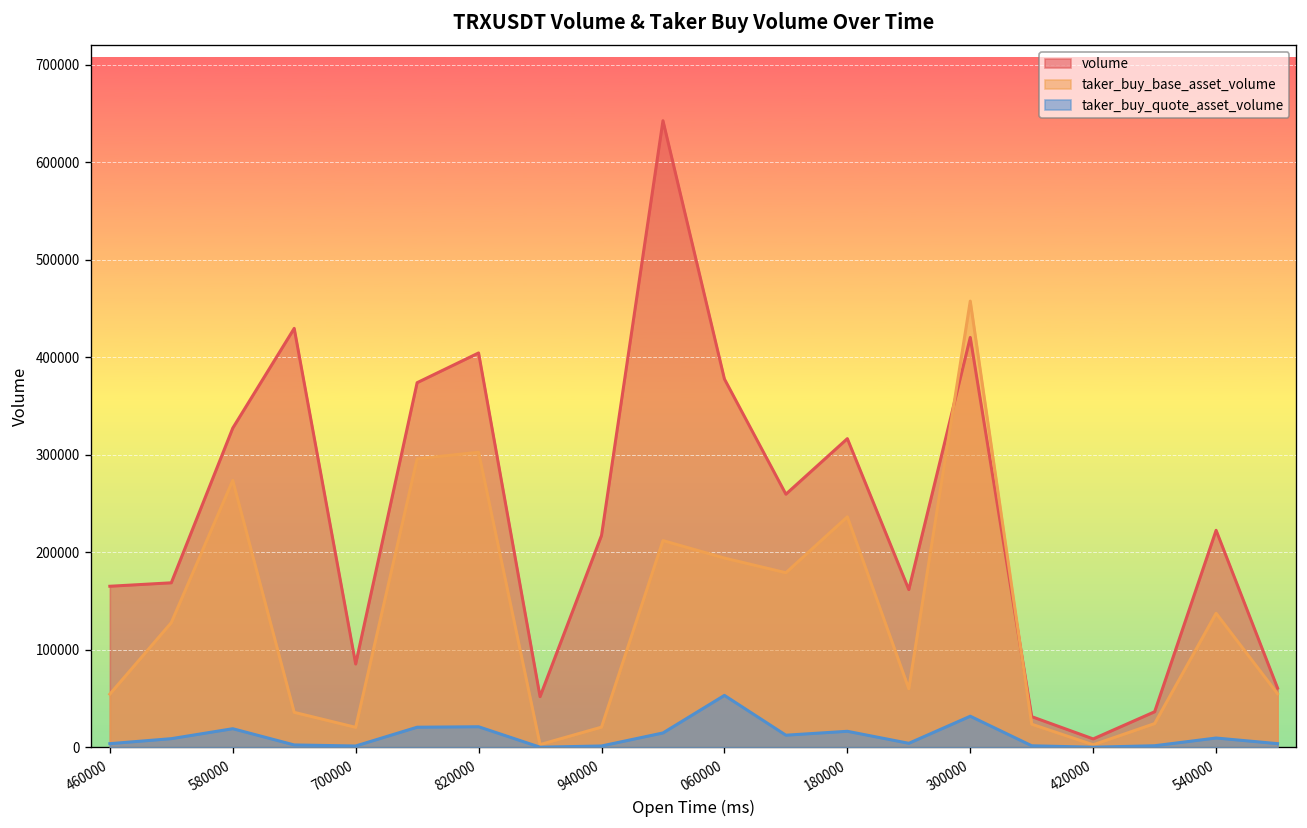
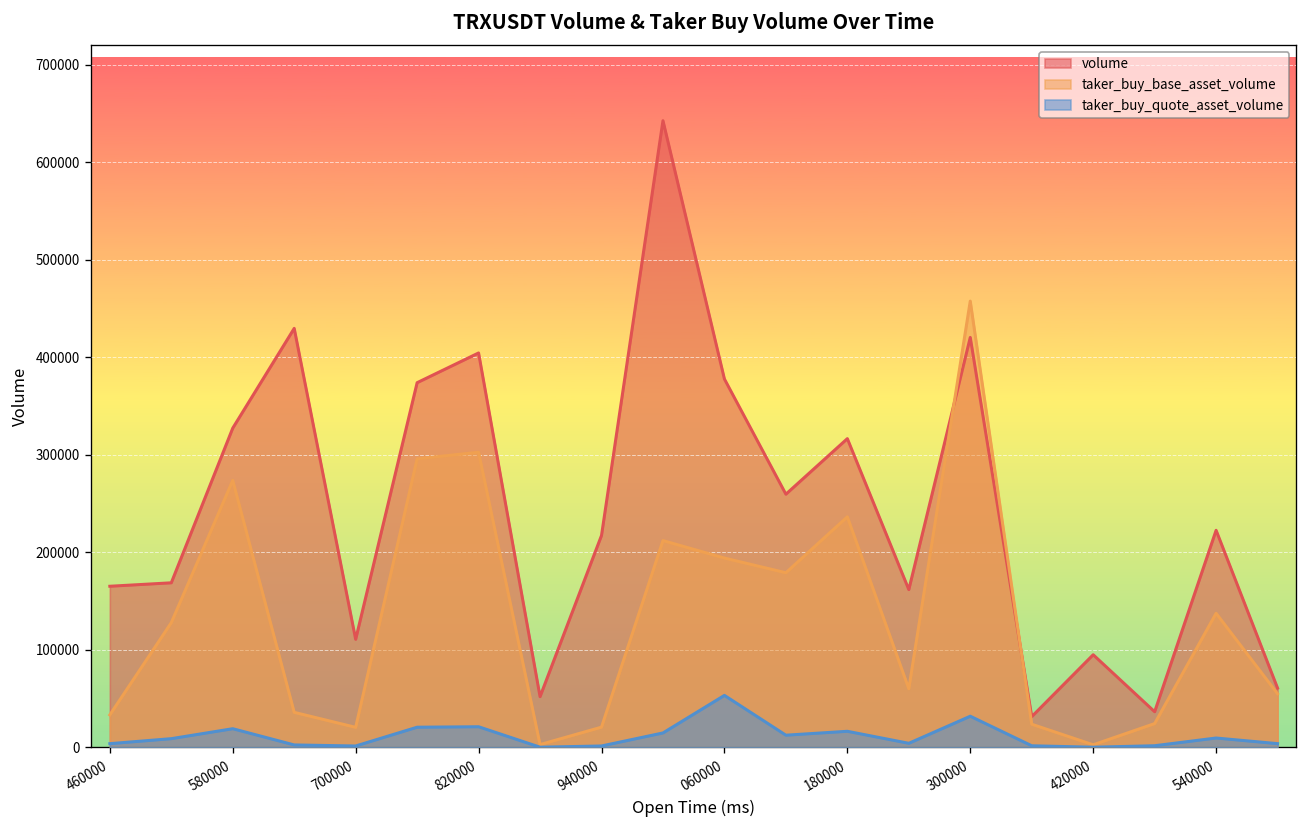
taker_buy_base_asset_volume, 460000: 50000 -> 30000
volume, 700000: 90000 -> 110000
volume, 420000: 10000 -> 100000
